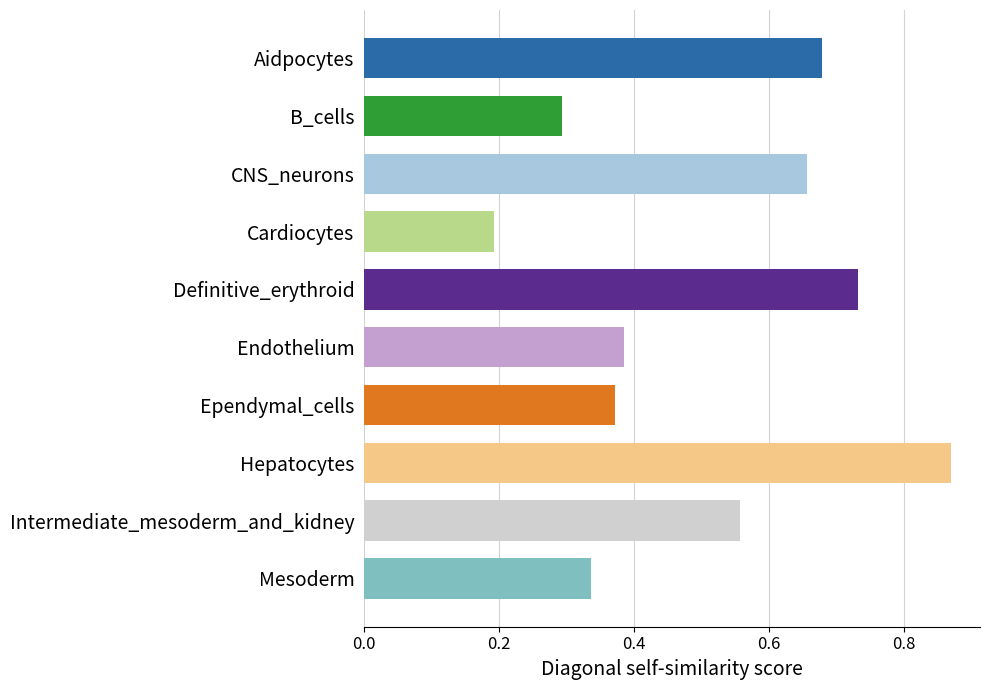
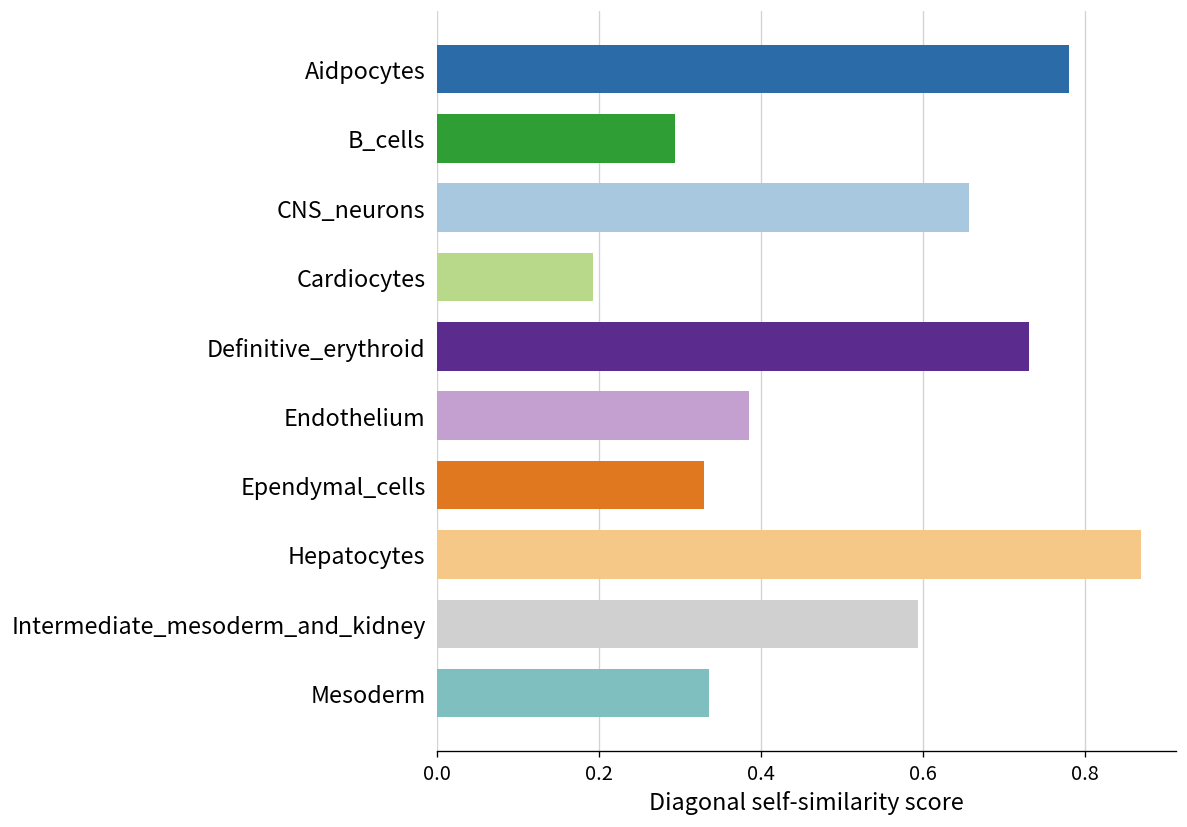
Aidpocytes: 0.68 -> 0.78
Ependymal_cells: 0.37 -> 0.33
Intermediate_mesoderm_and_kidney: 0.56 -> 0.59
